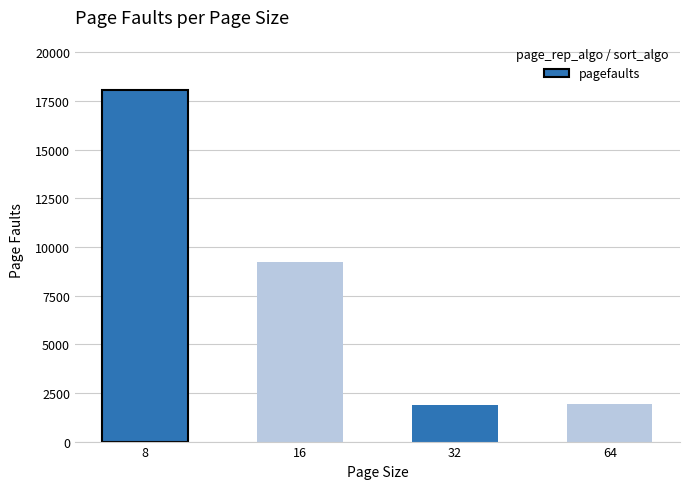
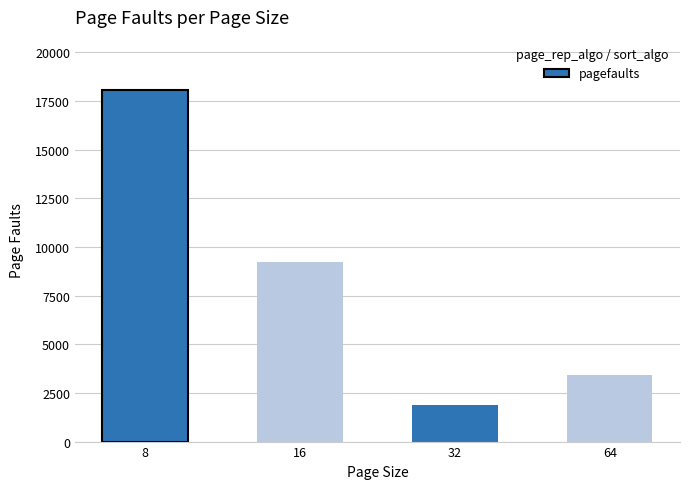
64: 1900 -> 3400
